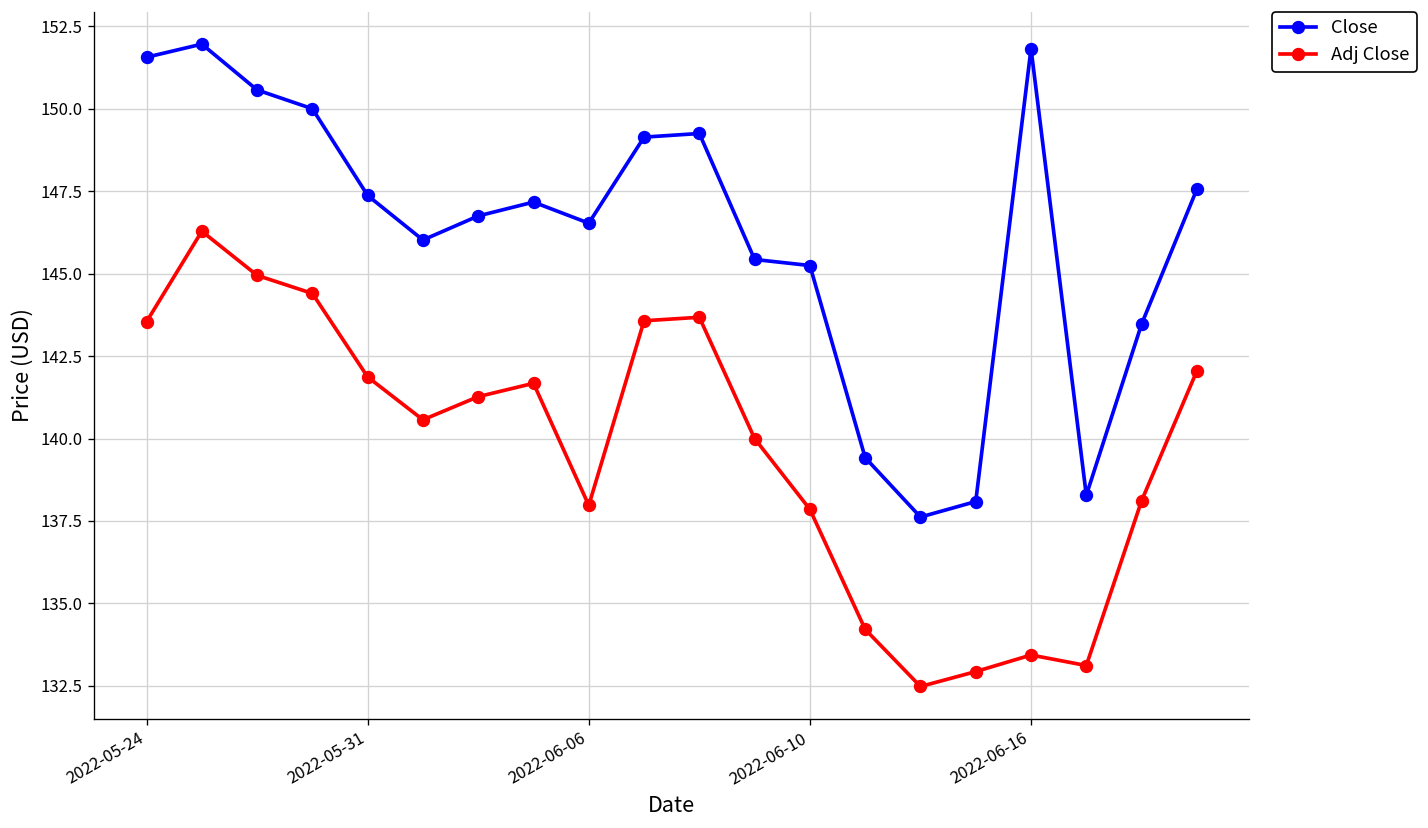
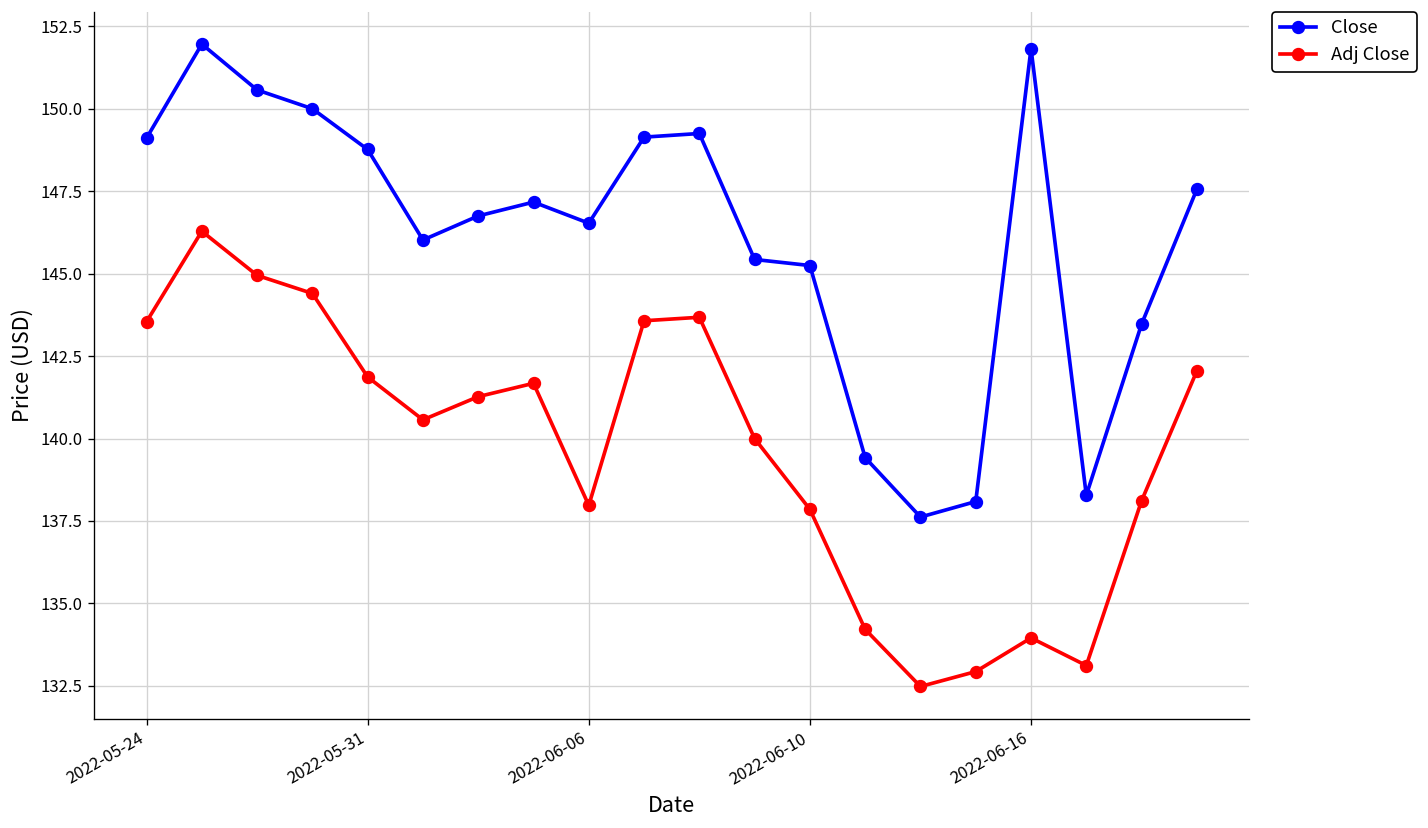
Close, 2022-05-24: 151.6 -> 149.1
Close, 2022-05-31: 147.4 -> 148.8
Adj Close, 2022-06-16: 133.4 -> 134.0
